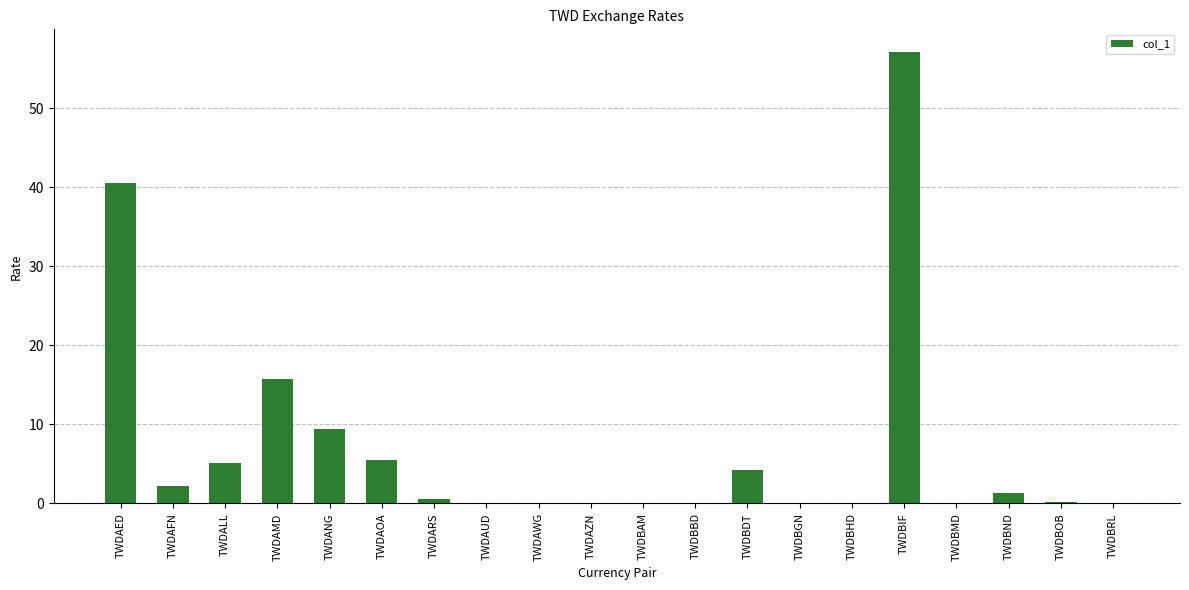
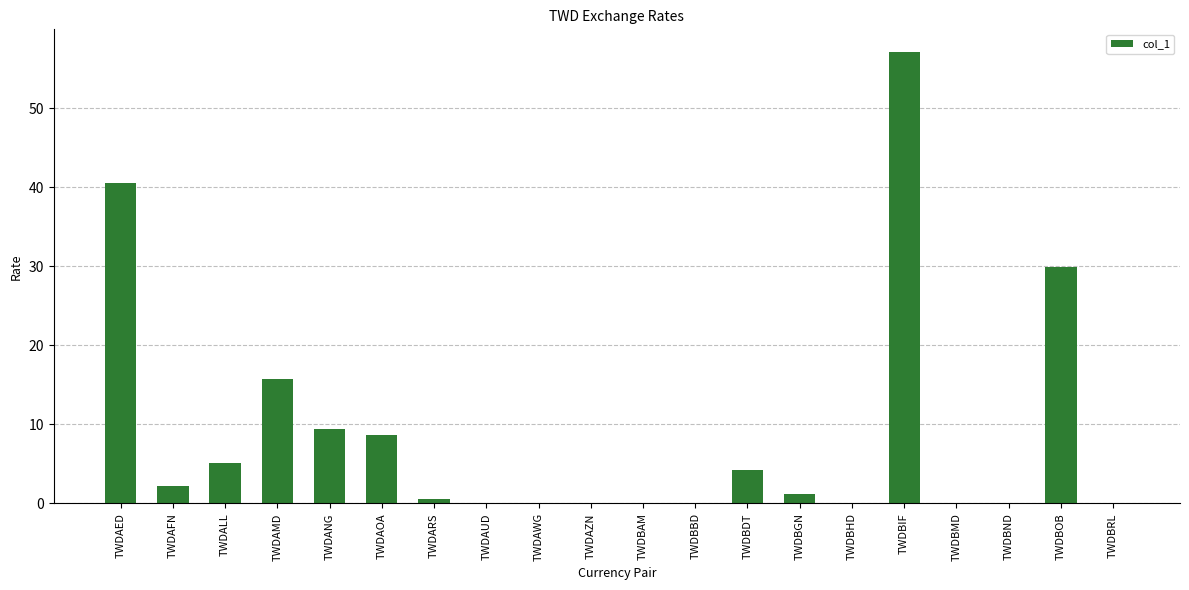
TWDAOA: 5 -> 9
TWDBGN: 0 -> 1
TWDBND: 1 -> 0
TWDBOB: 0 -> 30
